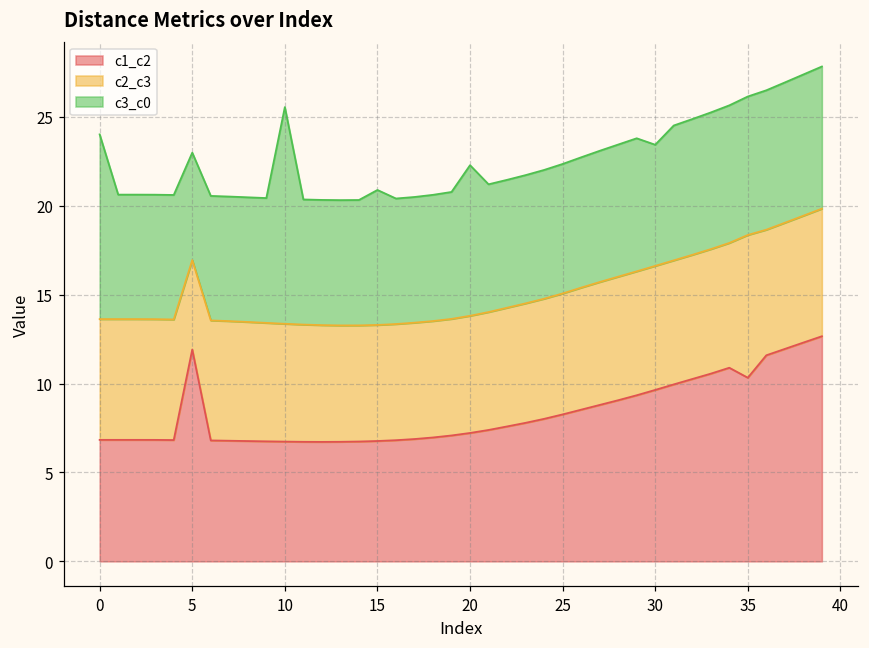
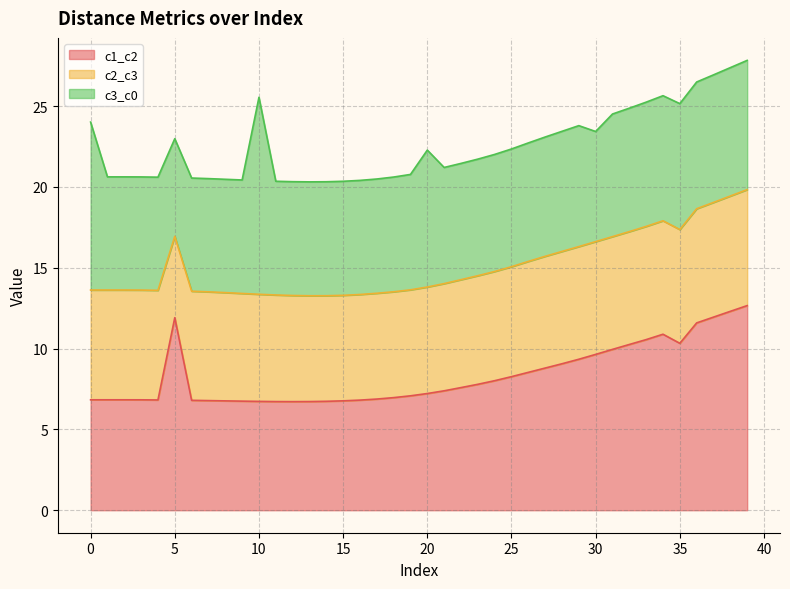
c3_c0, 15: 7.6 -> 7.1
c2_c3, 35: 8.0 -> 7.0
